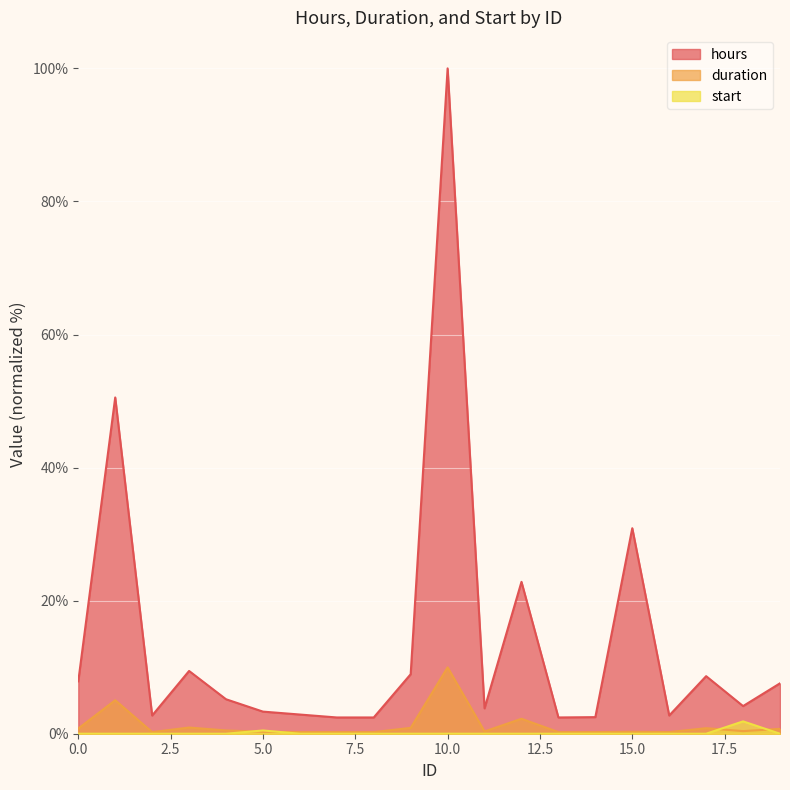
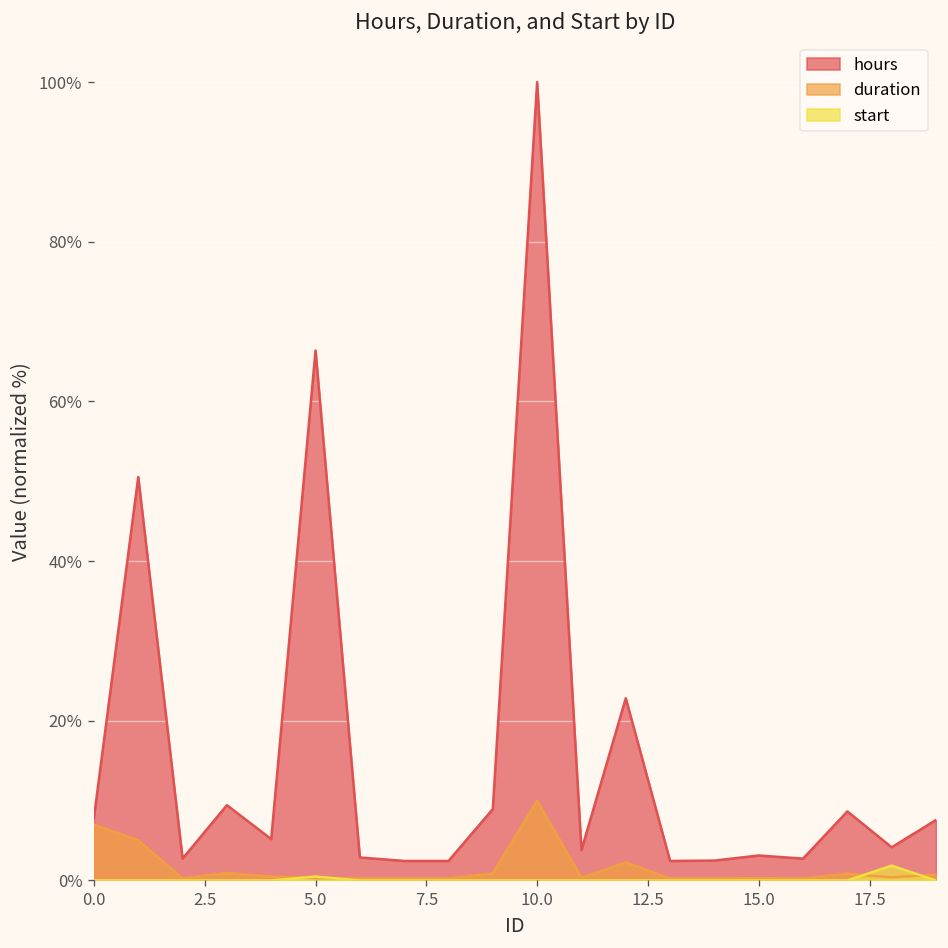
duration, 0.0: 1% -> 7%
hours, 5.0: 3% -> 66%
hours, 15.0: 31% -> 3%
